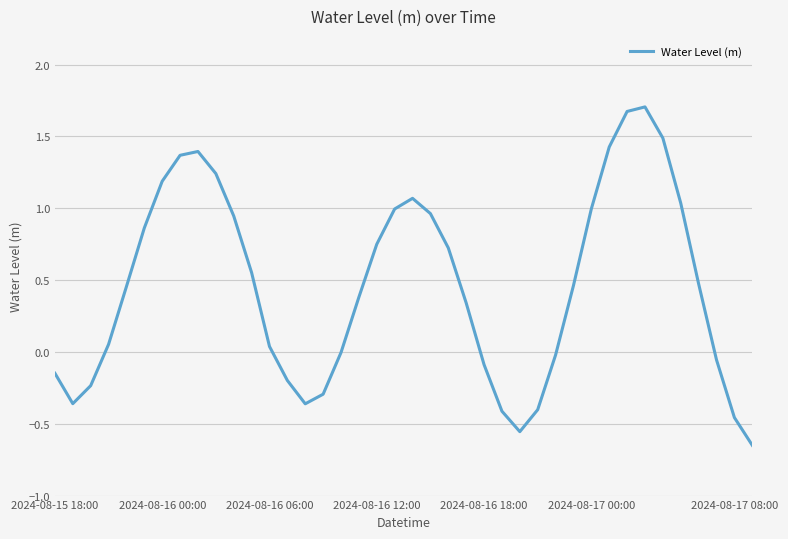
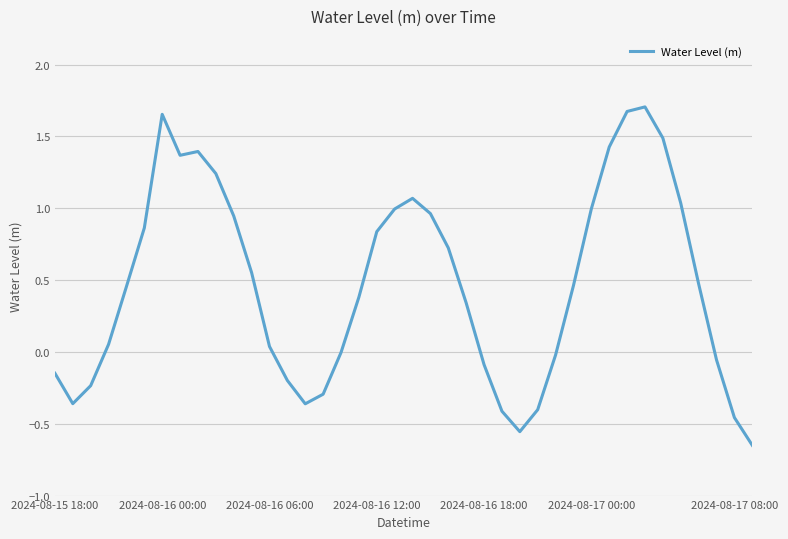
2024-08-16 00:00: 1.19 -> 1.65
2024-08-16 12:00: 0.75 -> 0.84
